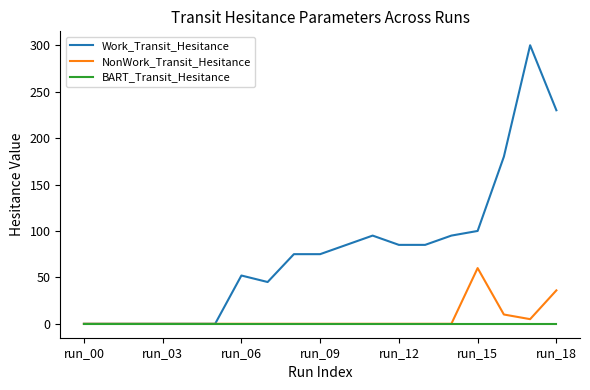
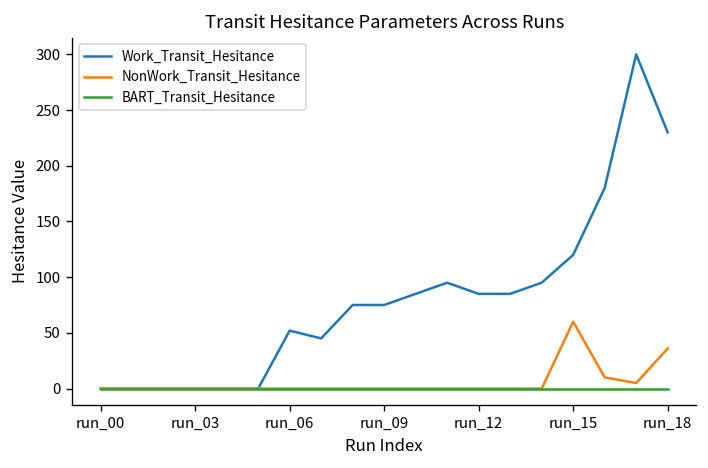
Work_Transit_Hesitance, run_15: 100 -> 120
